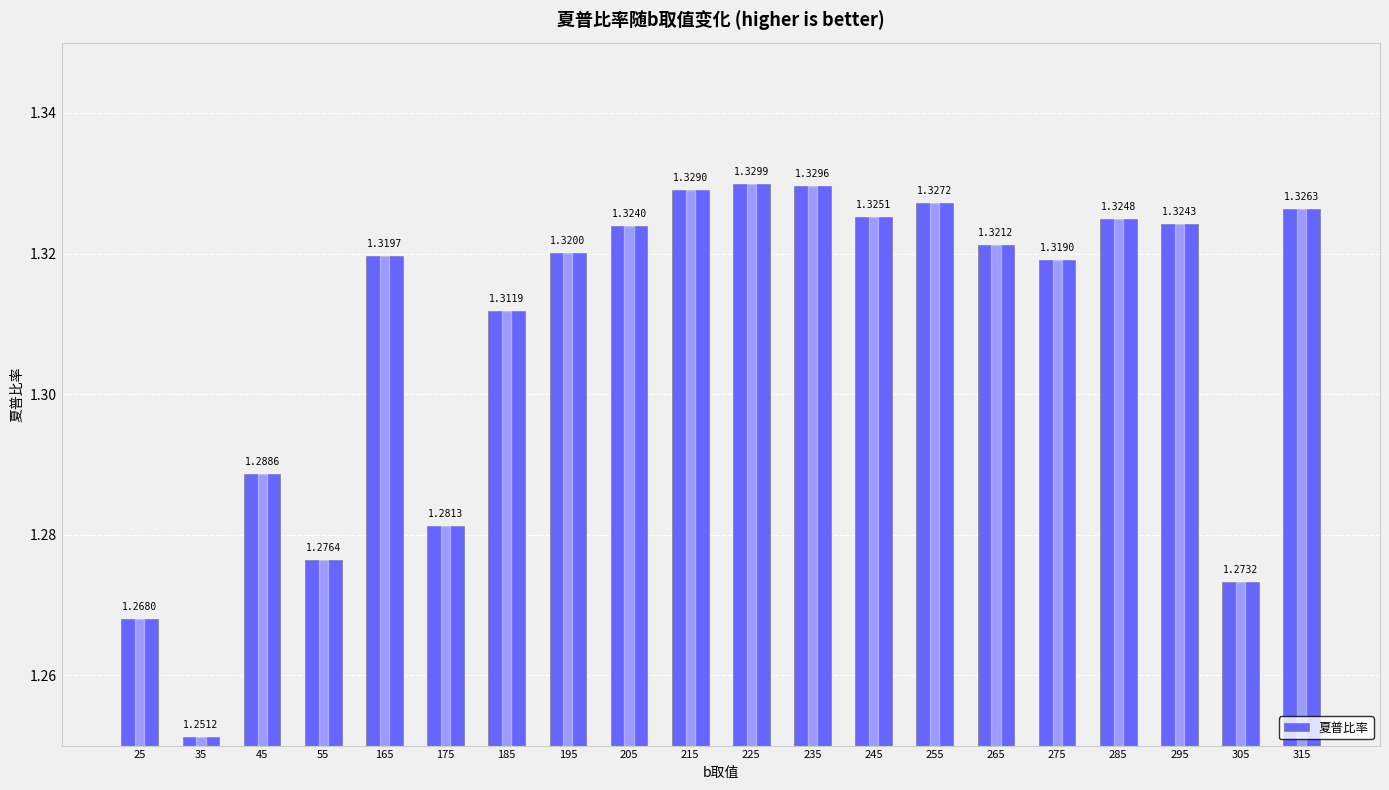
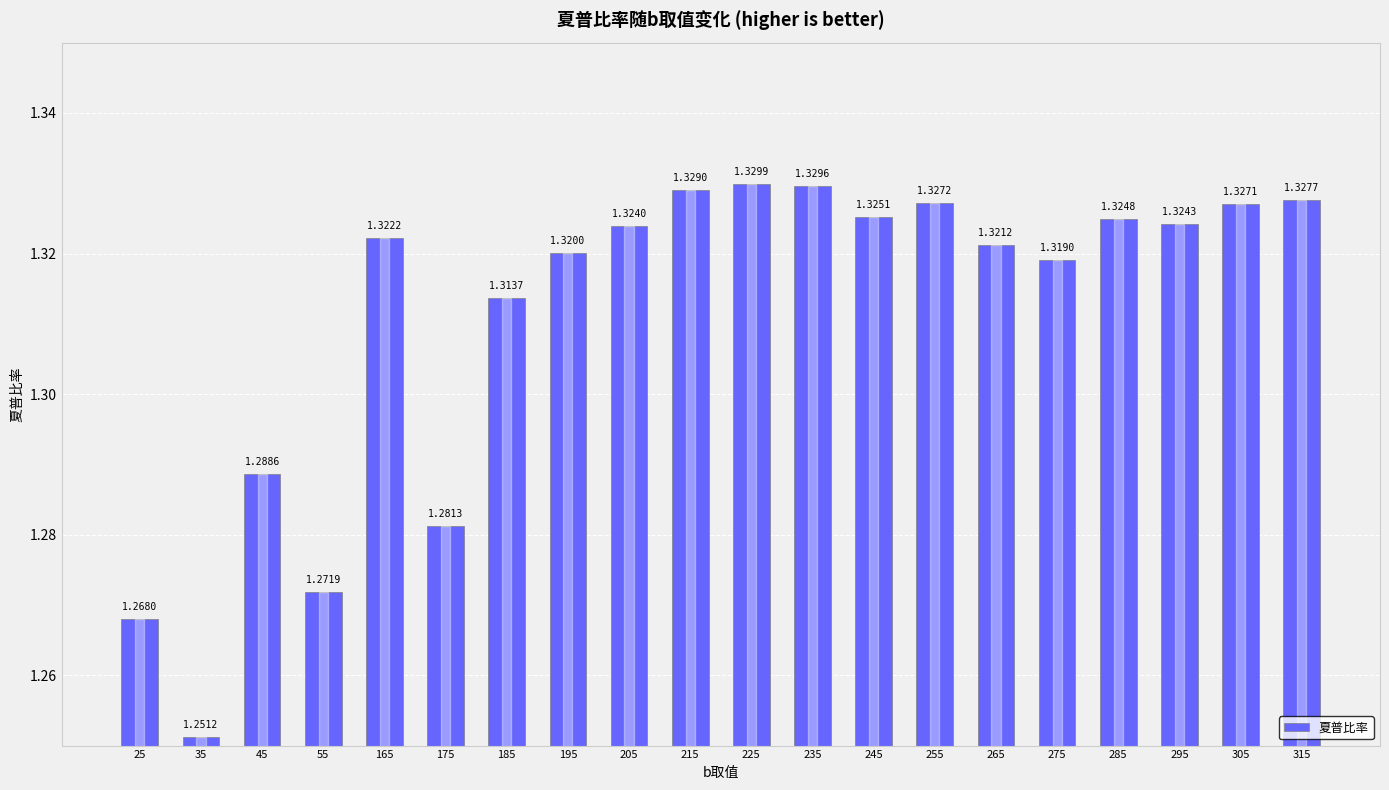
55: 1.2764 -> 1.2719
165: 1.3197 -> 1.3222
185: 1.3119 -> 1.3137
305: 1.2732 -> 1.3271
315: 1.3263 -> 1.3277
